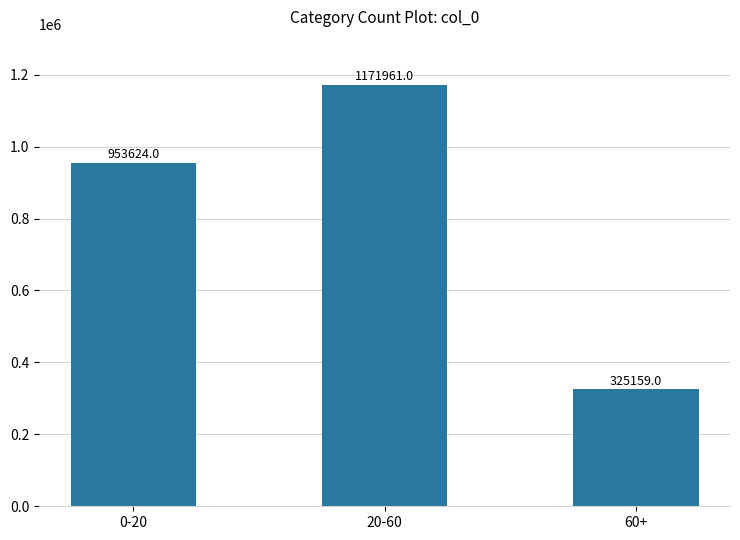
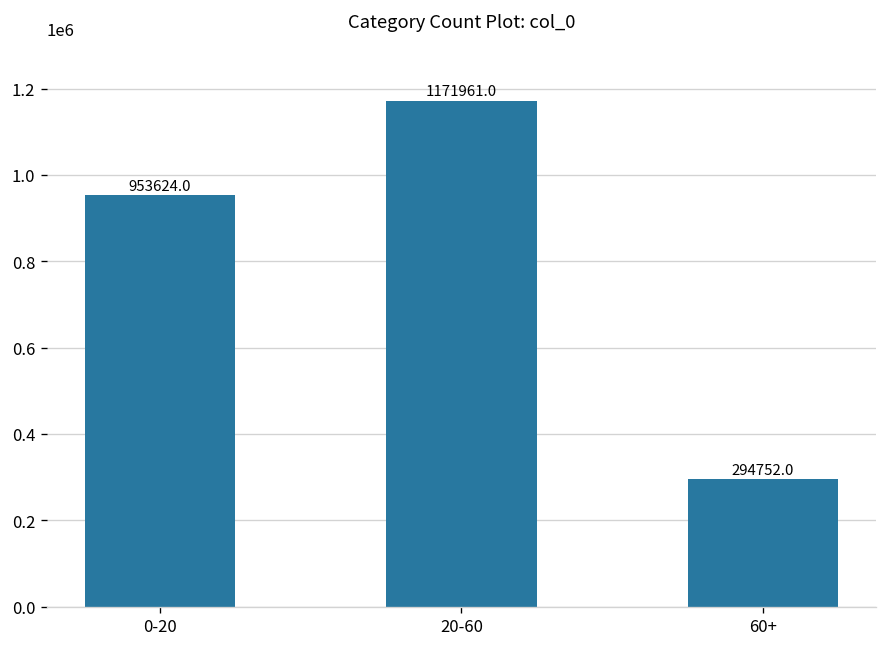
60+: 325159.0 -> 294752.0
